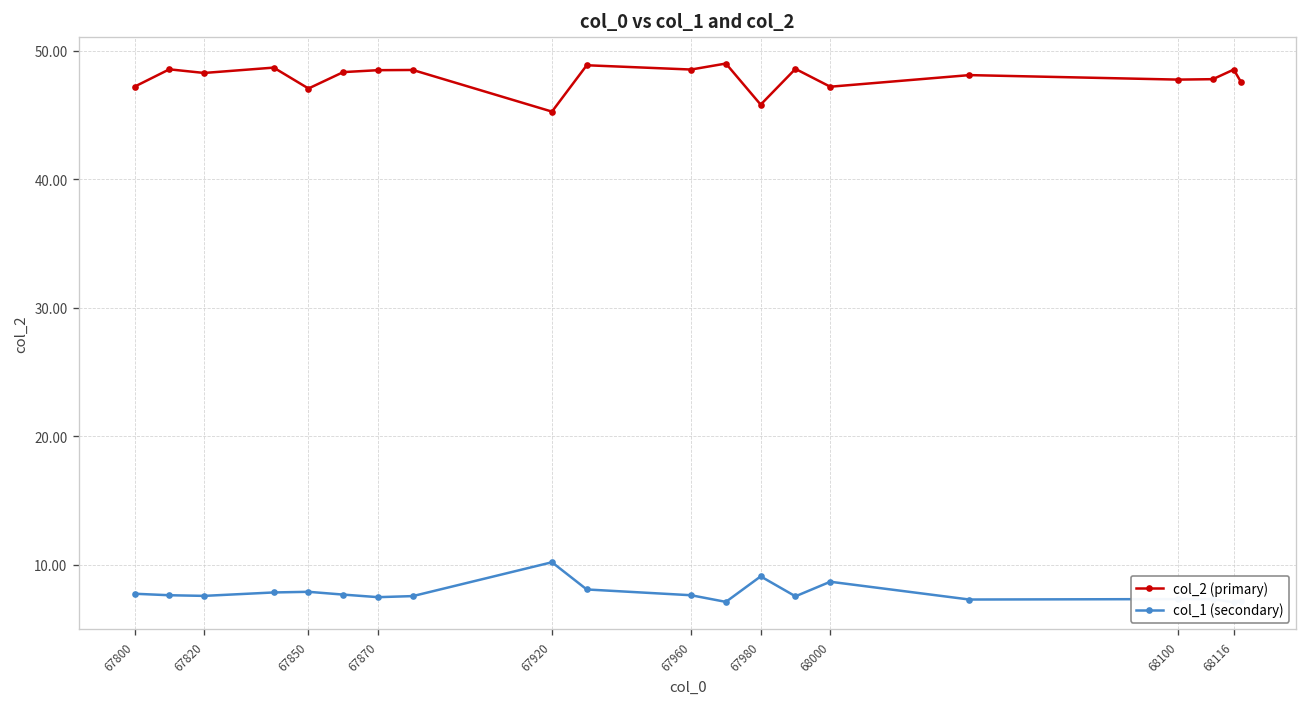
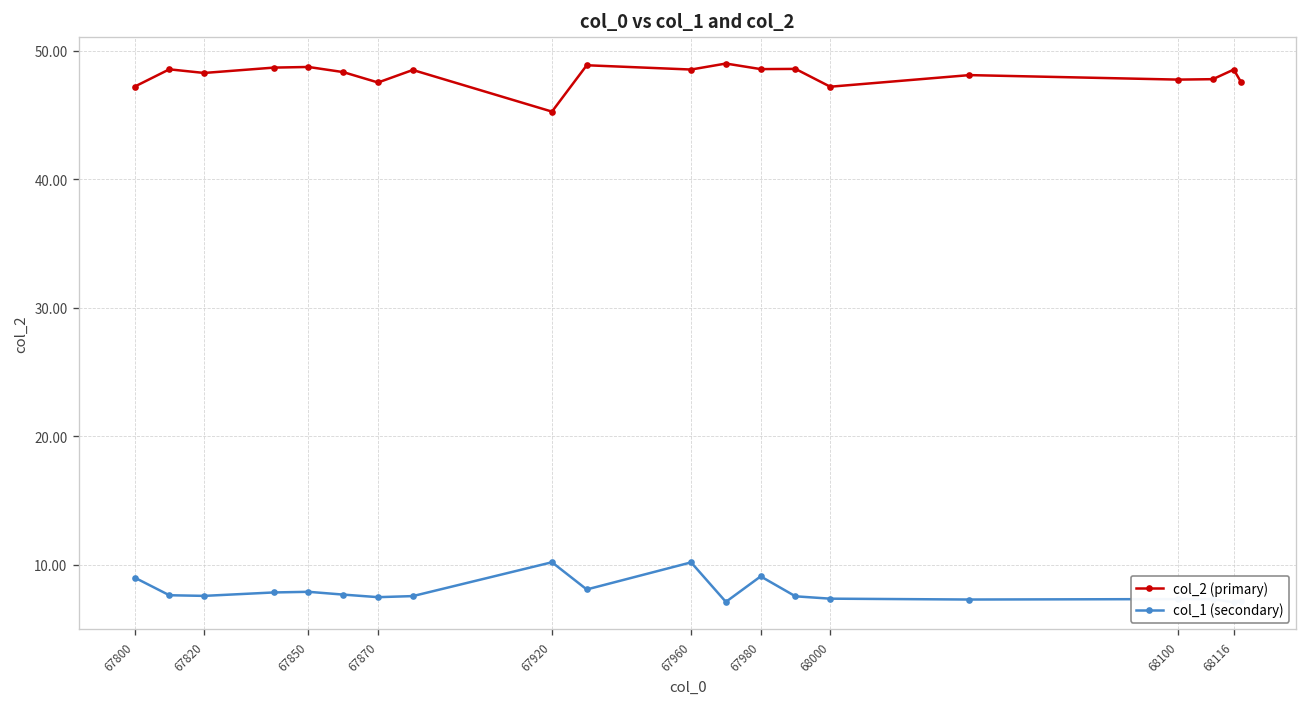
col_1 (secondary), 67800: 7.8 -> 9.0
col_2 (primary), 67850: 47.1 -> 48.7
col_2 (primary), 67870: 48.5 -> 47.5
col_1 (secondary), 67960: 7.6 -> 10.2
col_2 (primary), 67980: 45.8 -> 48.6
col_1 (secondary), 68000: 8.7 -> 7.4
